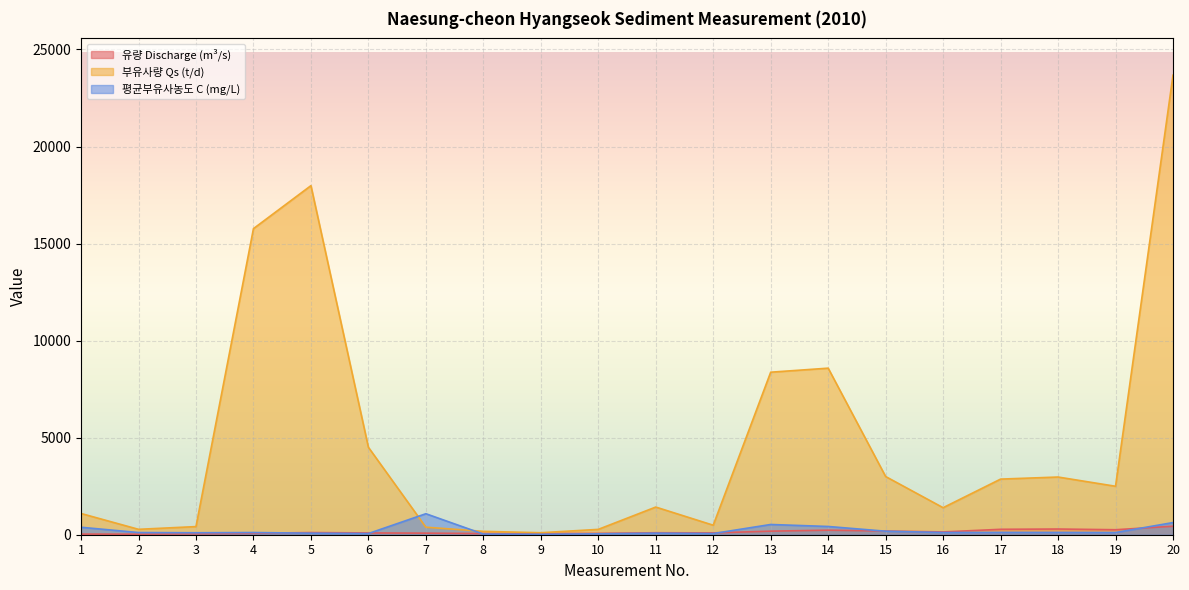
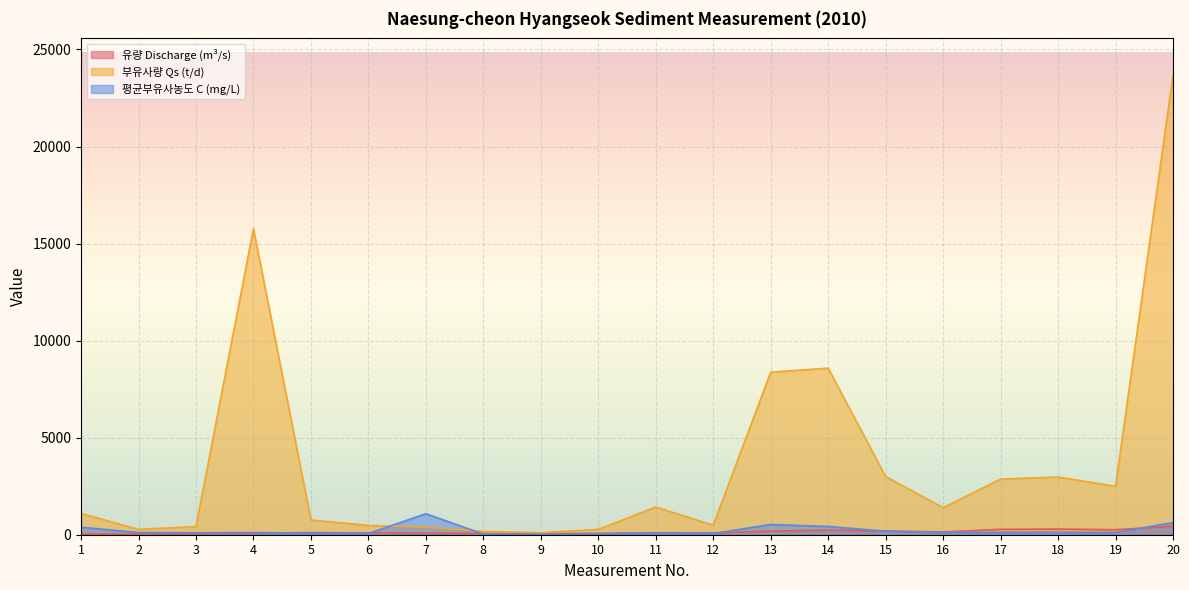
부유사량 Qs (t/d), 5: 18000 -> 800
부유사량 Qs (t/d), 6: 4500 -> 500
